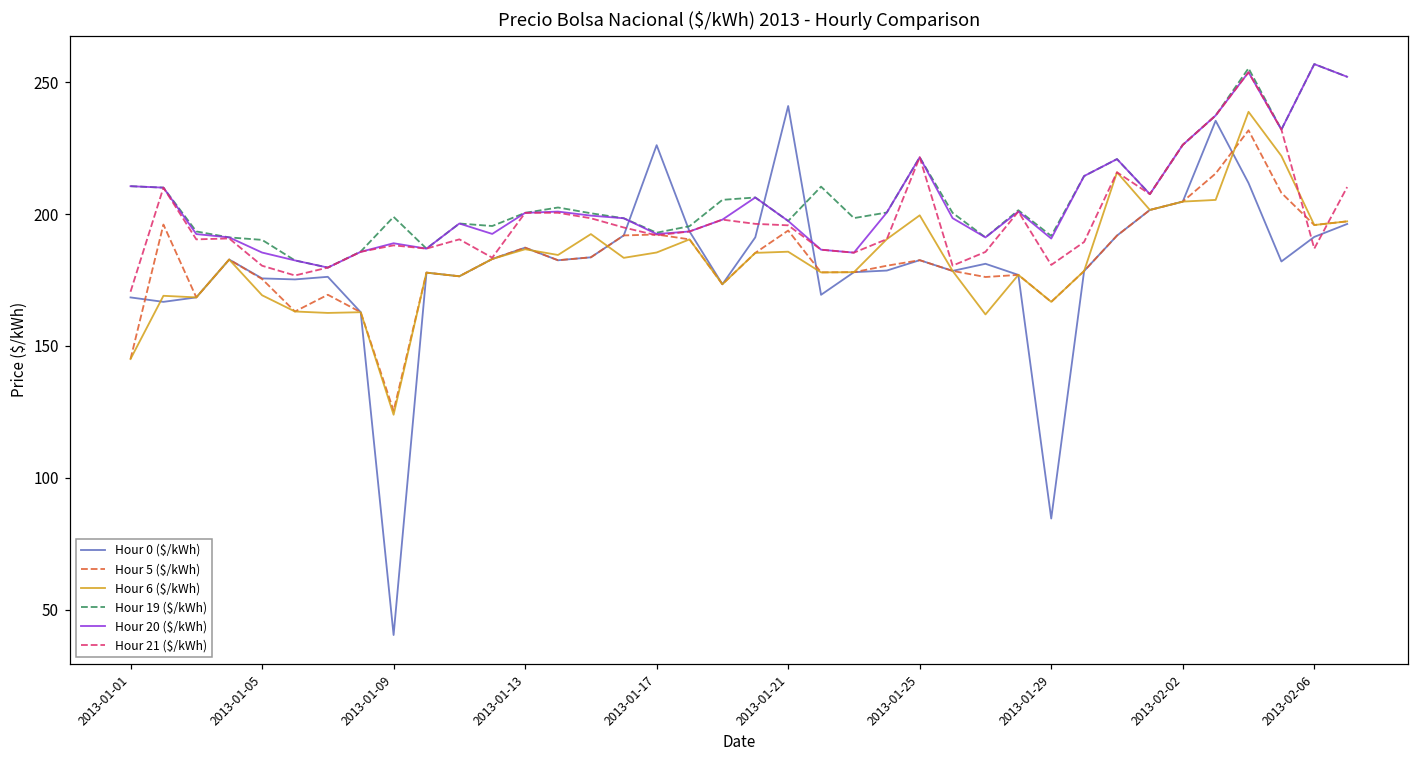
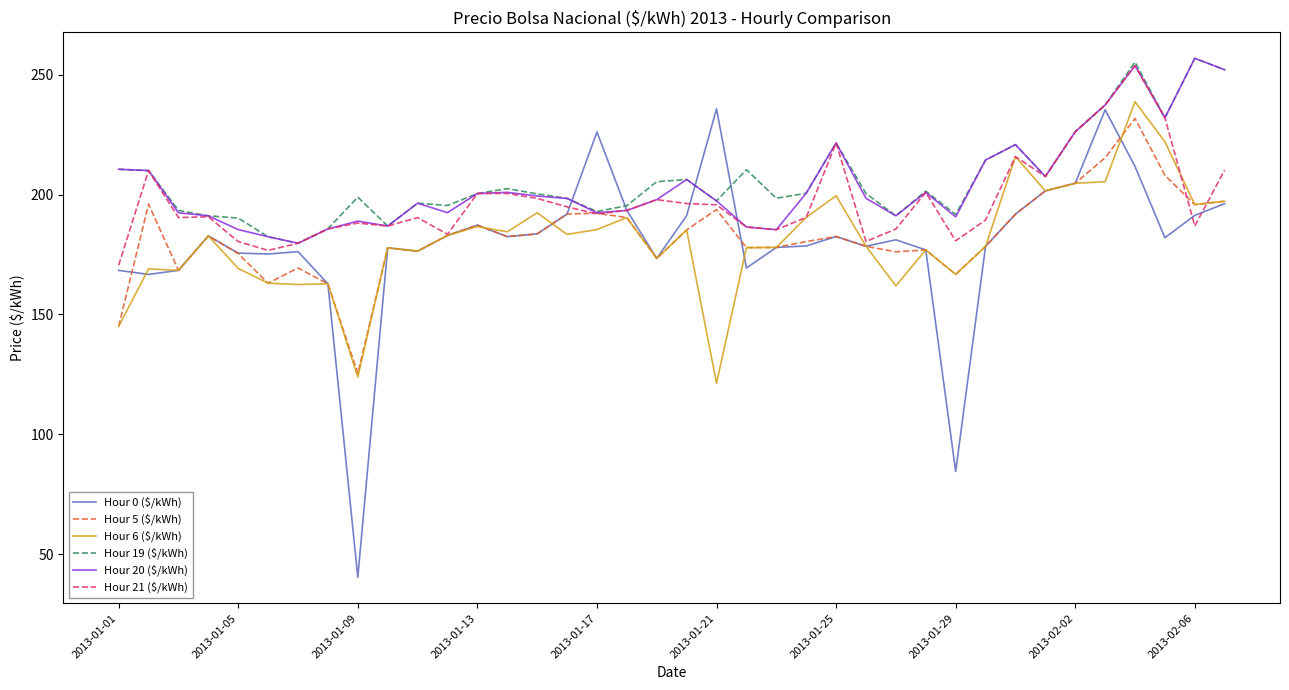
Hour 0 ($/kWh), 2013-01-21: 241 -> 236
Hour 6 ($/kWh), 2013-01-21: 186 -> 121
